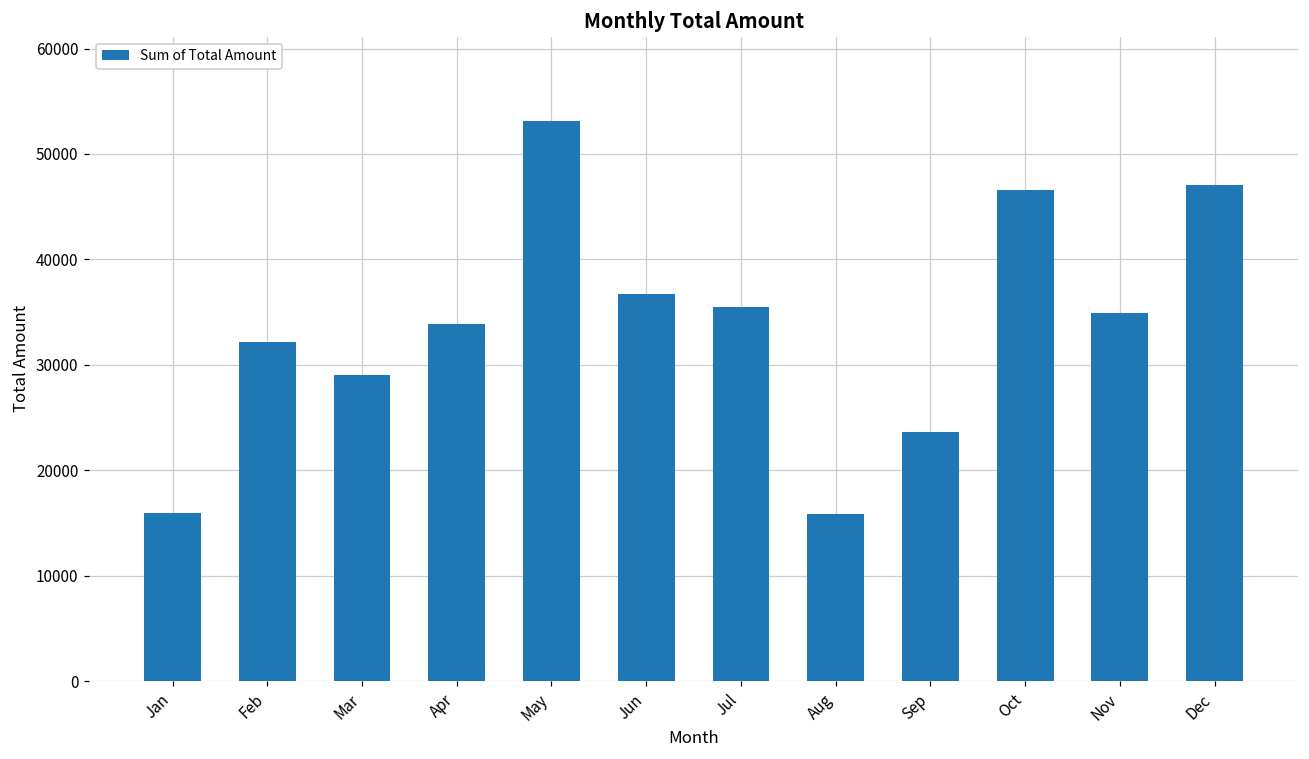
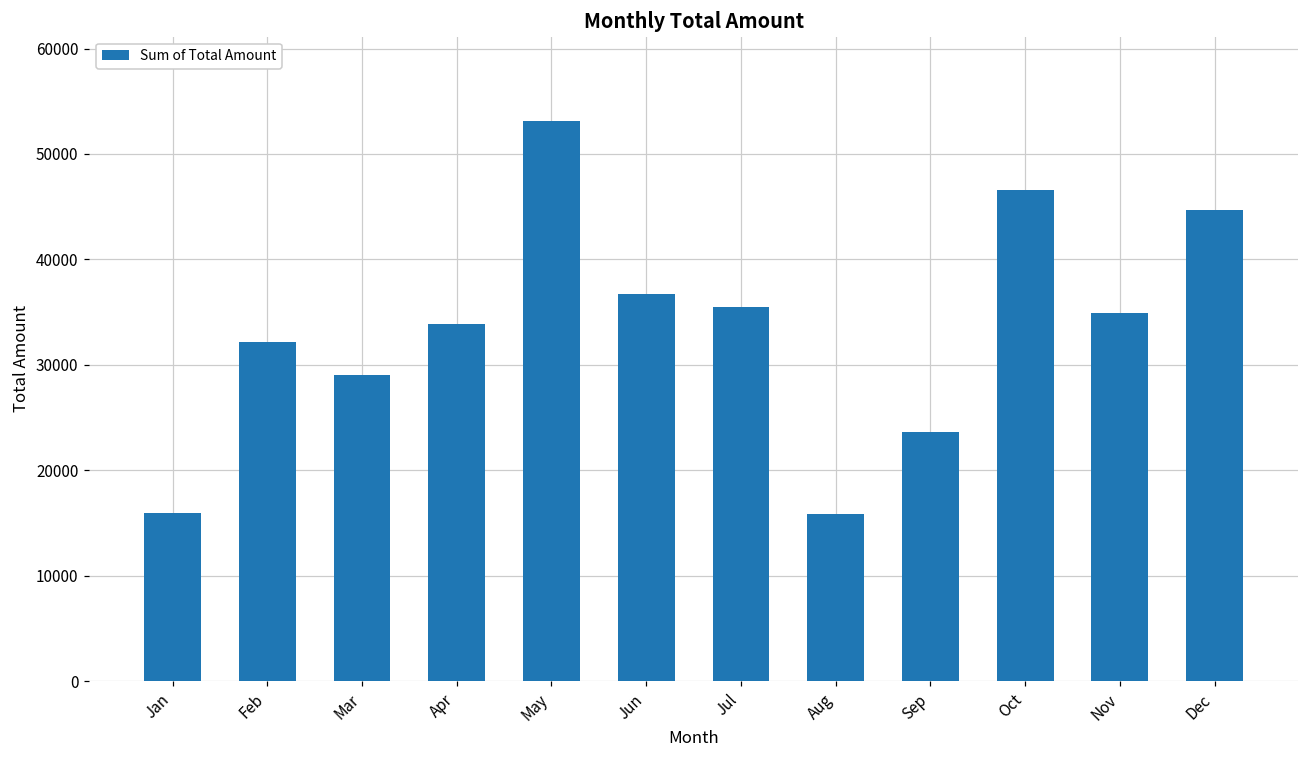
Dec: 47000 -> 45000
